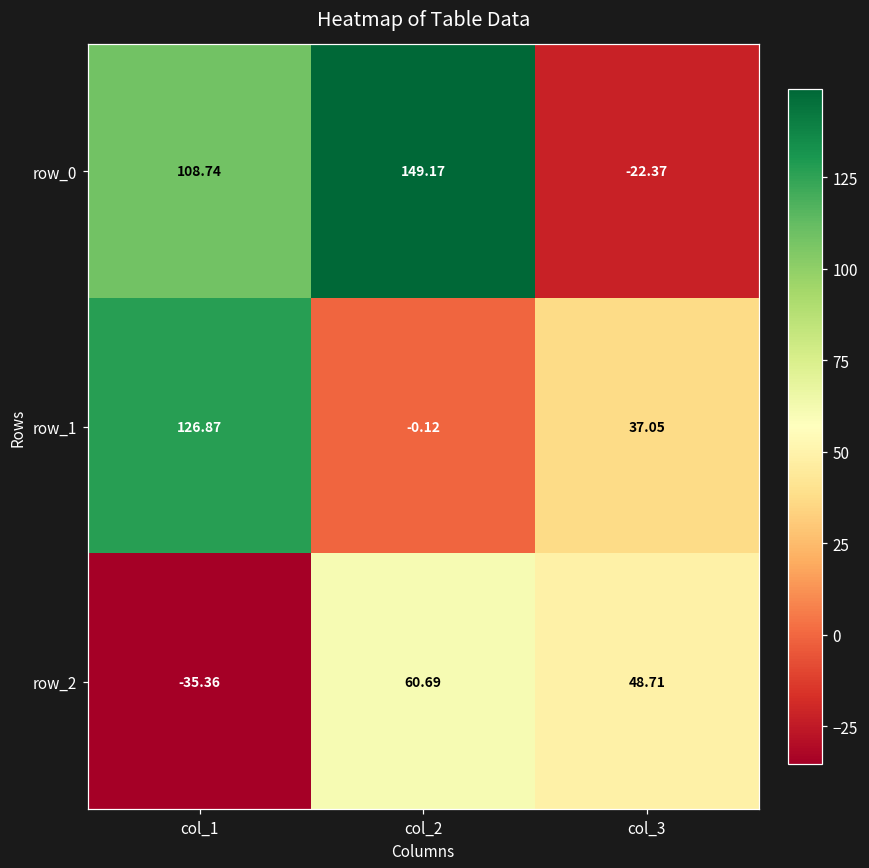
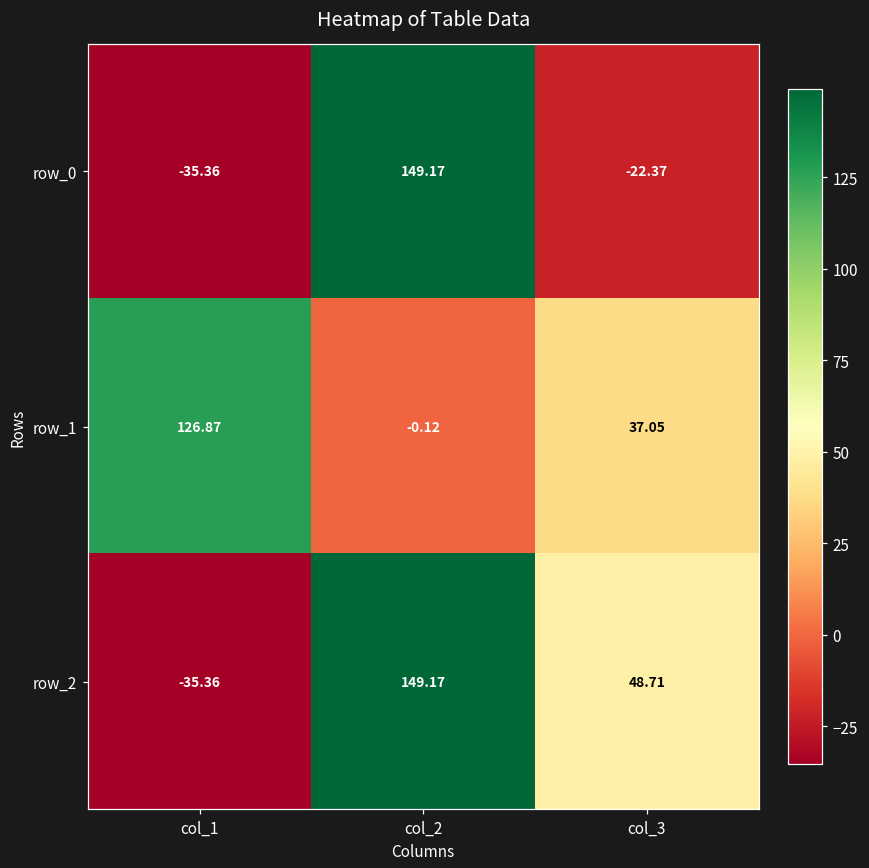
row_0, col_1: 108.74 -> -35.36
row_2, col_2: 60.69 -> 149.17
